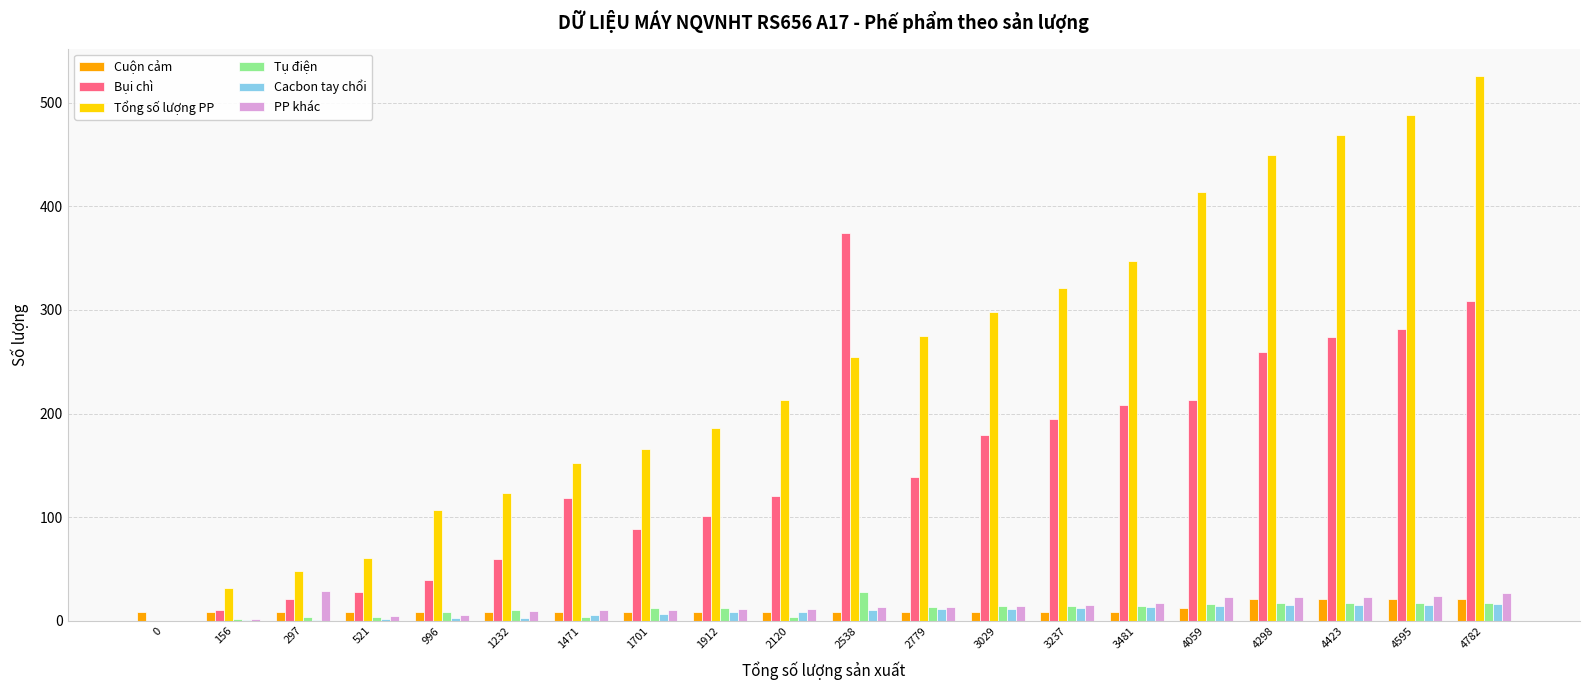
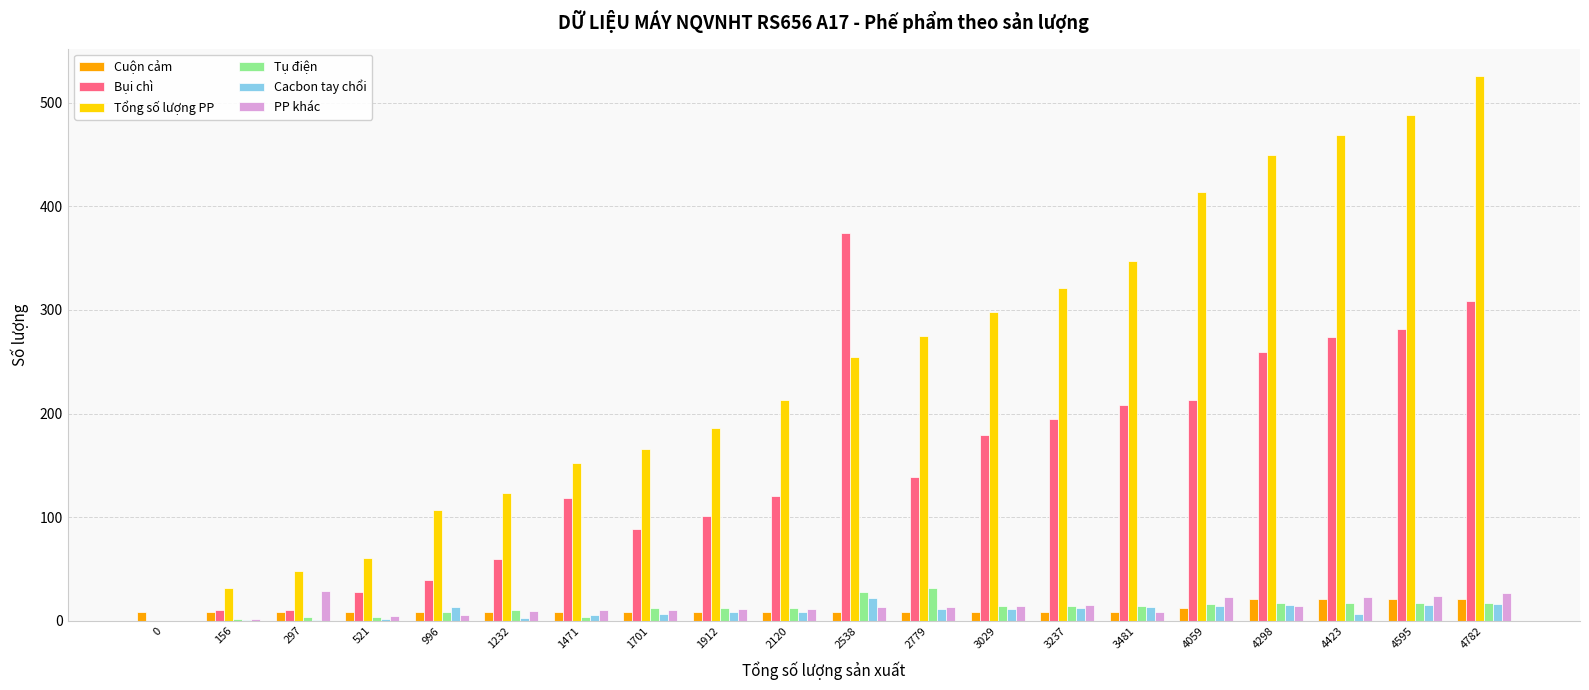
Bụi chì, 297: 21 -> 10
Cacbon tay chổi, 996: 3 -> 13
Tụ điện, 2120: 4 -> 12
Cacbon tay chổi, 2538: 10 -> 22
Tụ điện, 2779: 13 -> 32
PP khác, 3481: 17 -> 8
PP khác, 4298: 23 -> 14
Cacbon tay chổi, 4423: 15 -> 7
